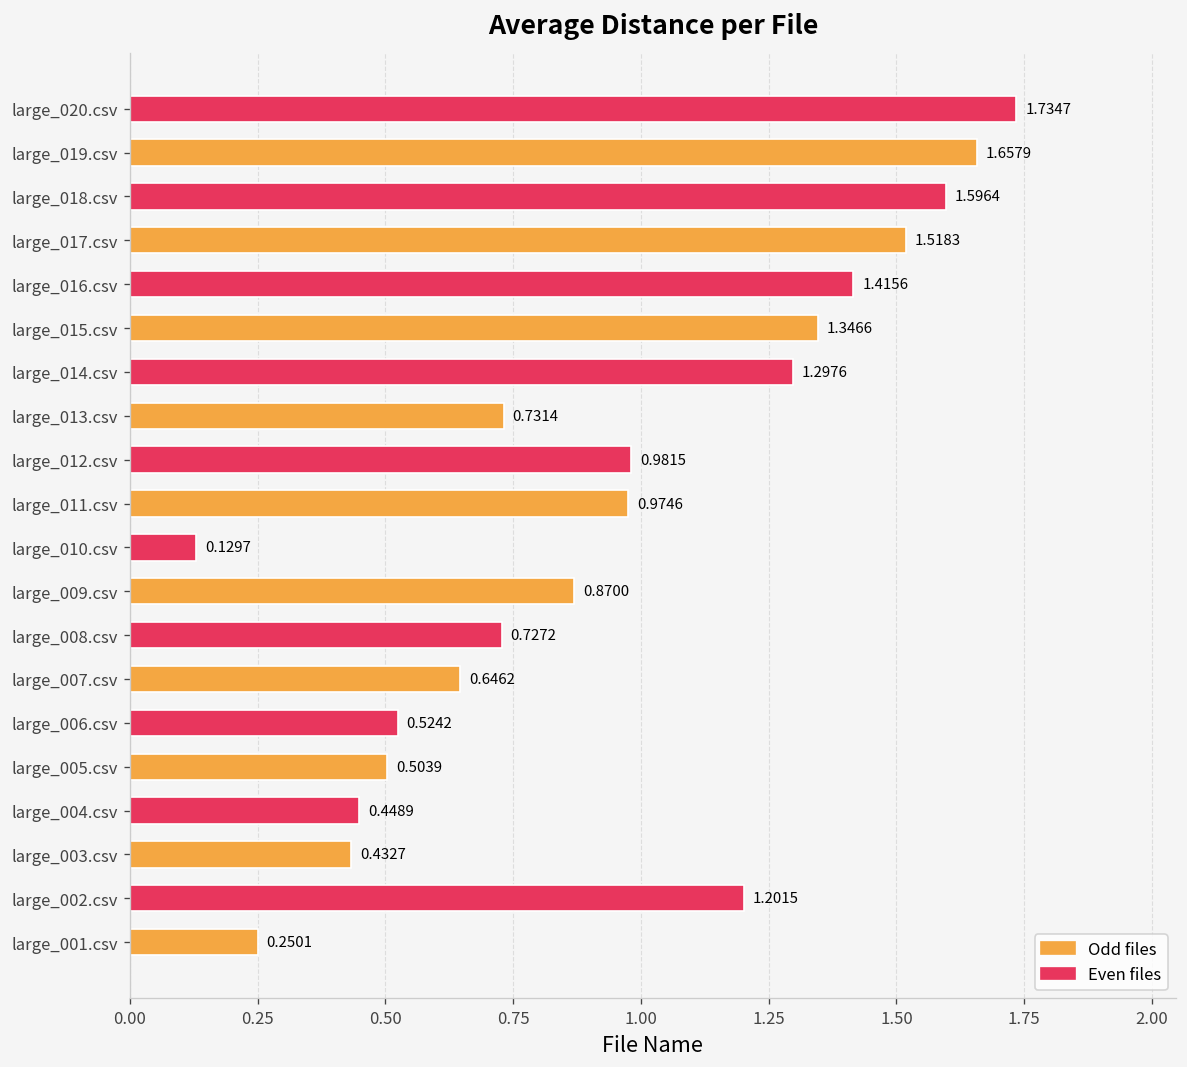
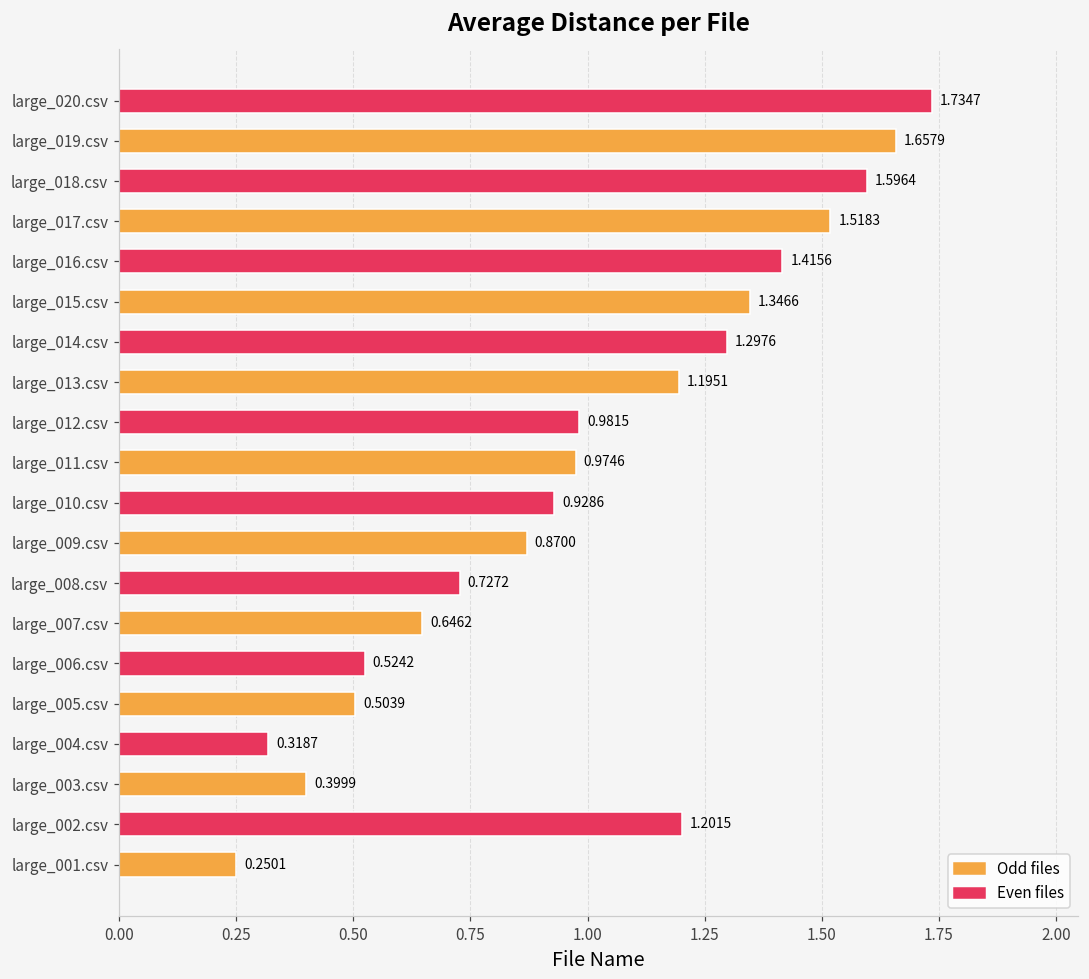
large_013.csv: 0.7314 -> 1.1951
large_010.csv: 0.1297 -> 0.9286
large_004.csv: 0.4489 -> 0.3187
large_003.csv: 0.4327 -> 0.3999
